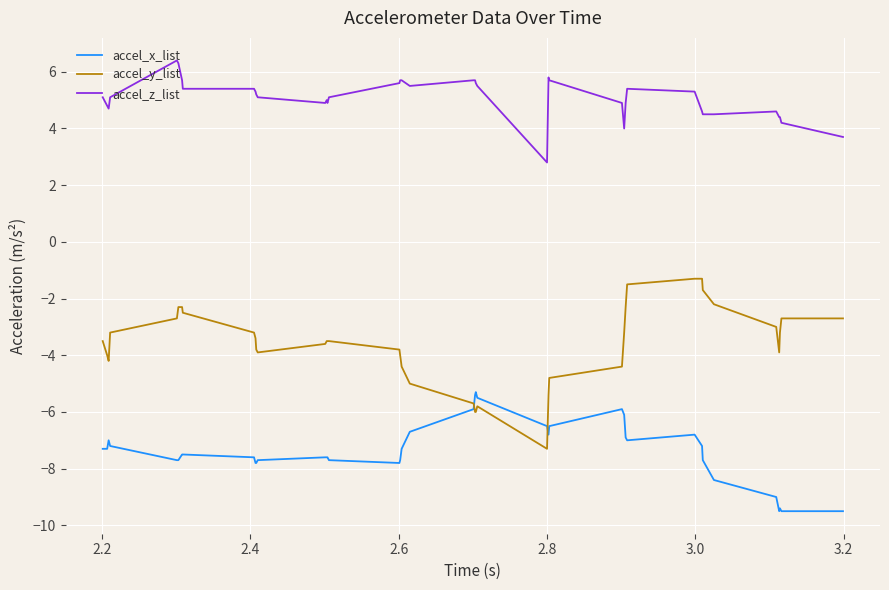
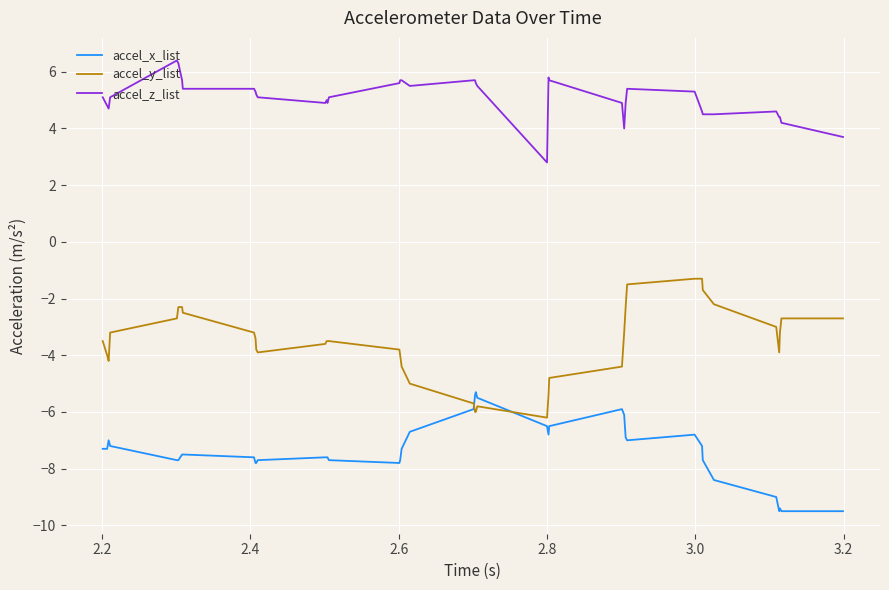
accel_y_list, 2.8: -7.3 -> -6.2
